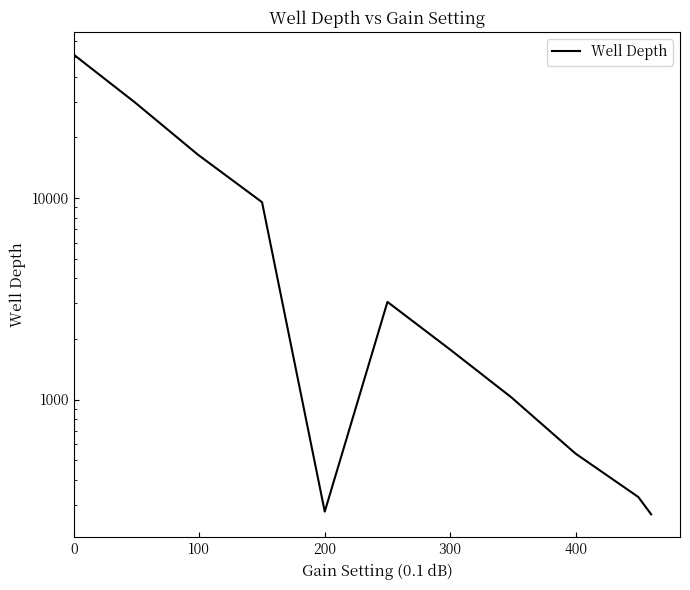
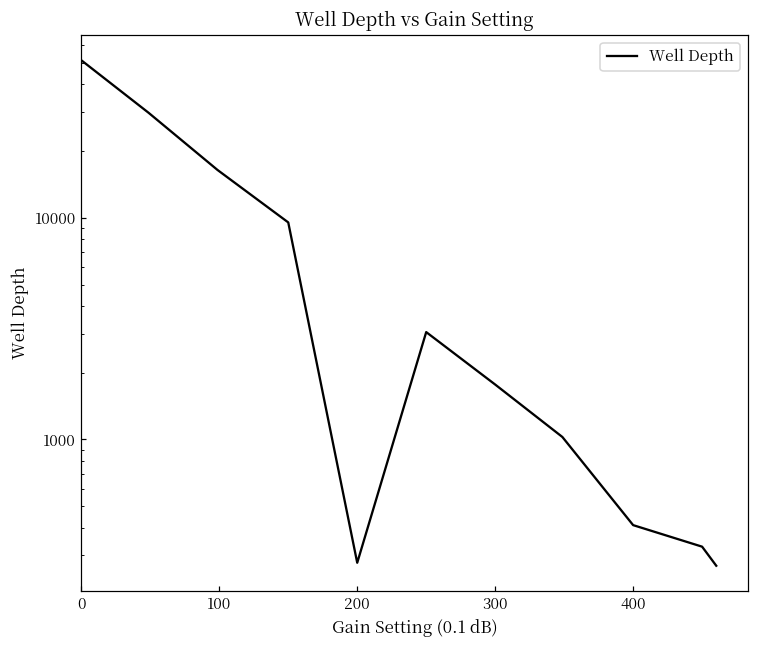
400: 540 -> 410
